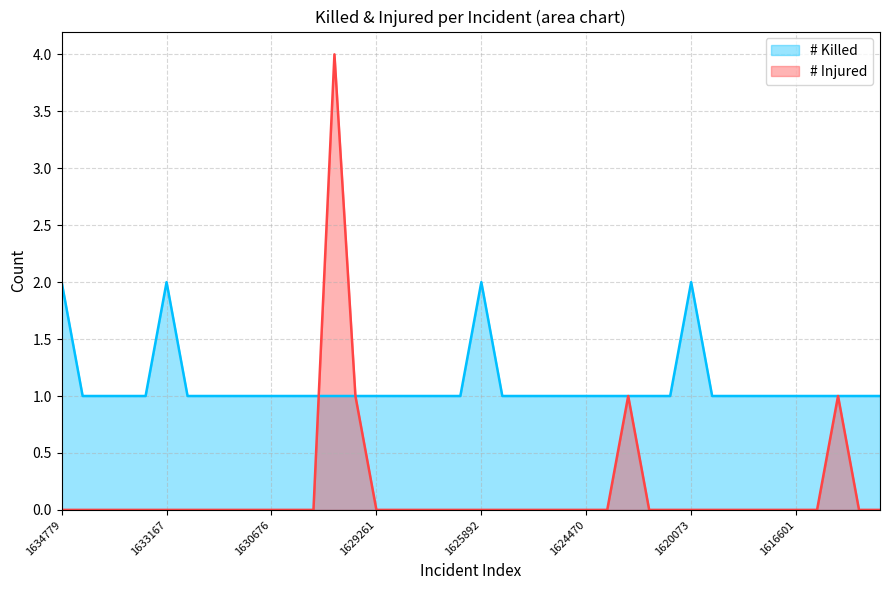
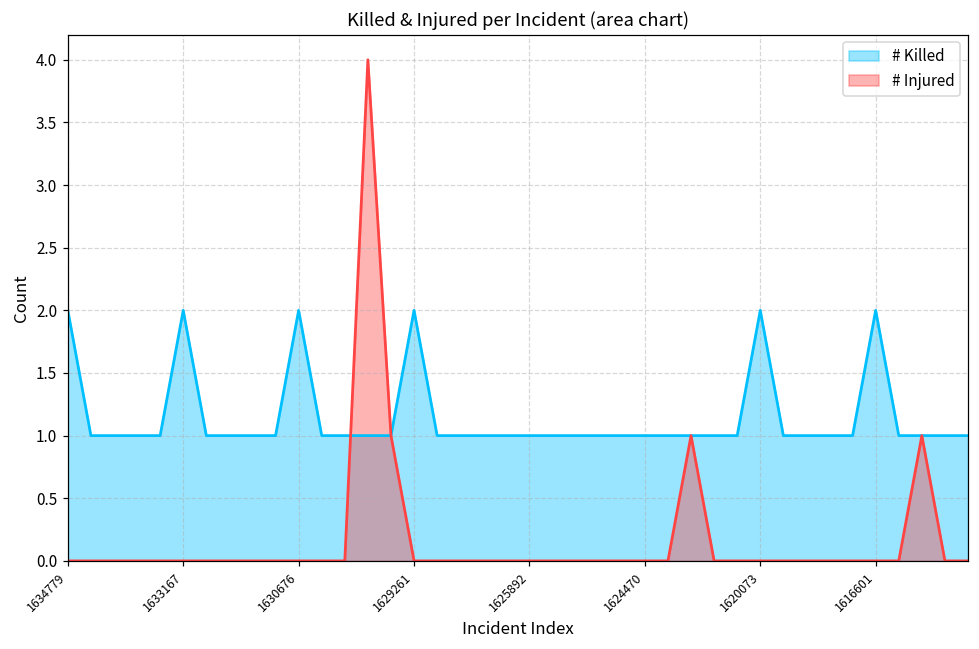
# Killed, 1630676: 1 -> 2
# Killed, 1629261: 1 -> 2
# Killed, 1625892: 2 -> 1
# Killed, 1616601: 1 -> 2
